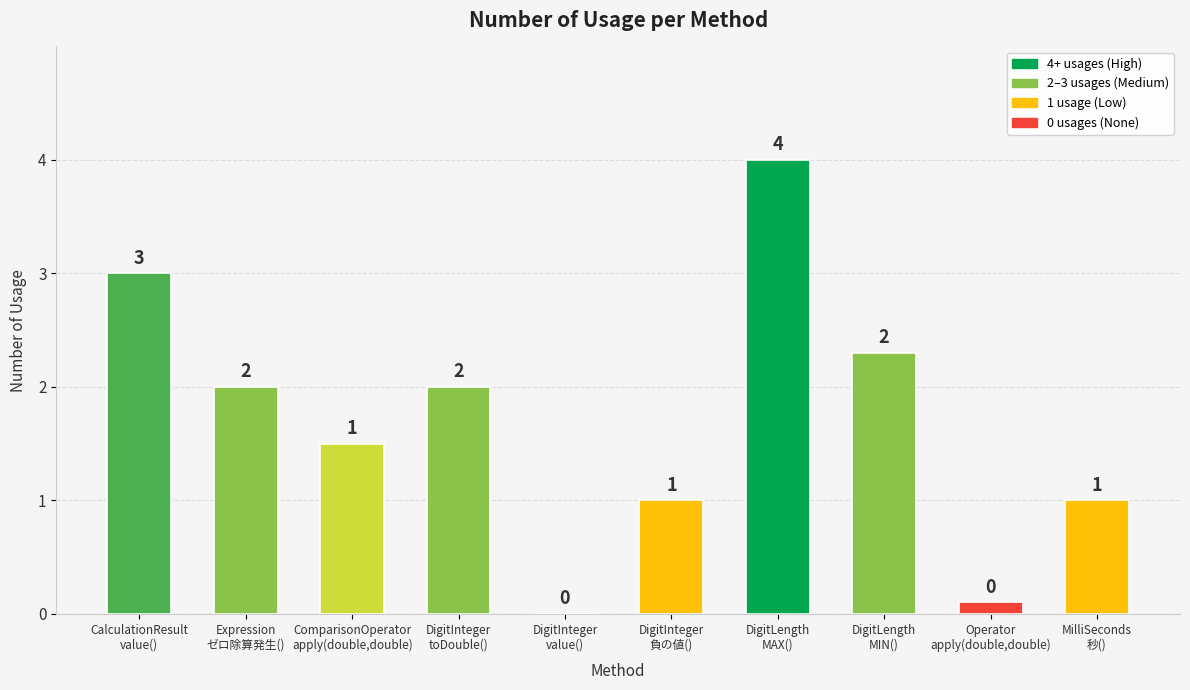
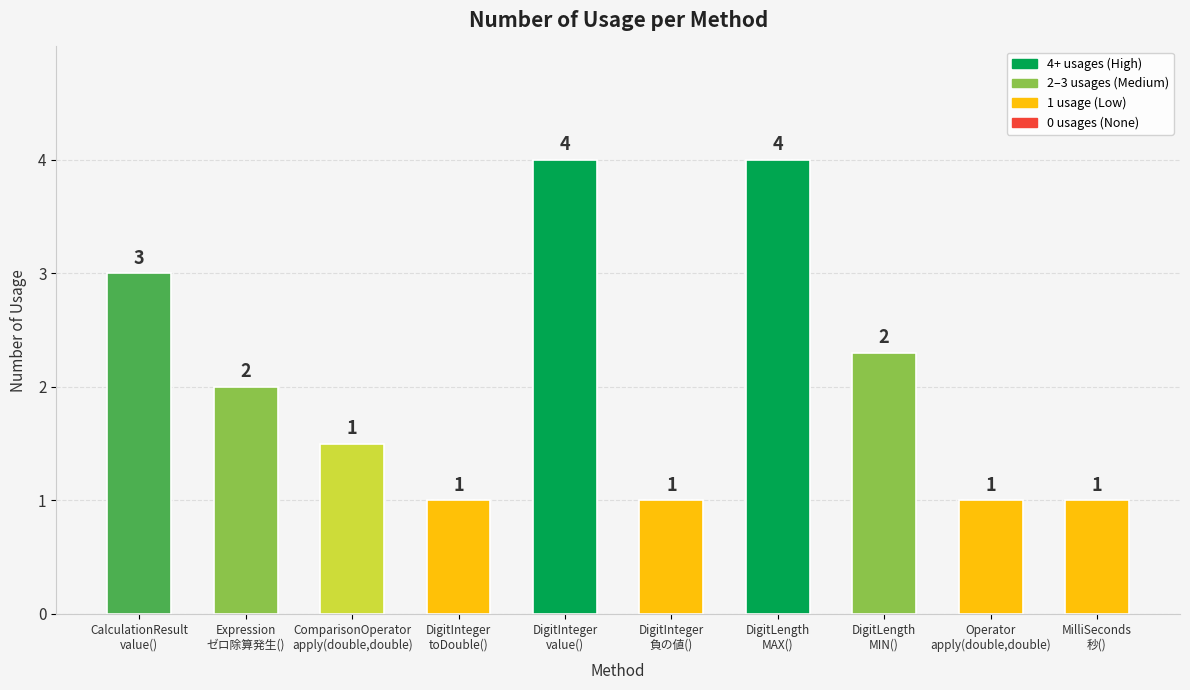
DigitInteger toDouble(): 2 -> 1
DigitInteger value(): 0 -> 4
Operator apply(double,double): 0 -> 1
